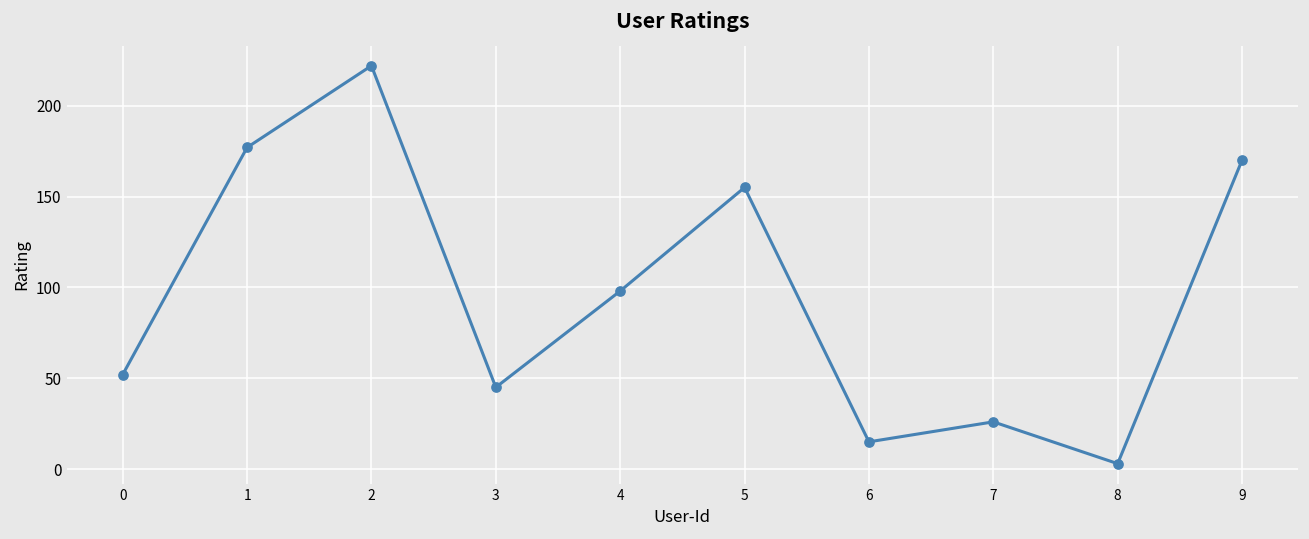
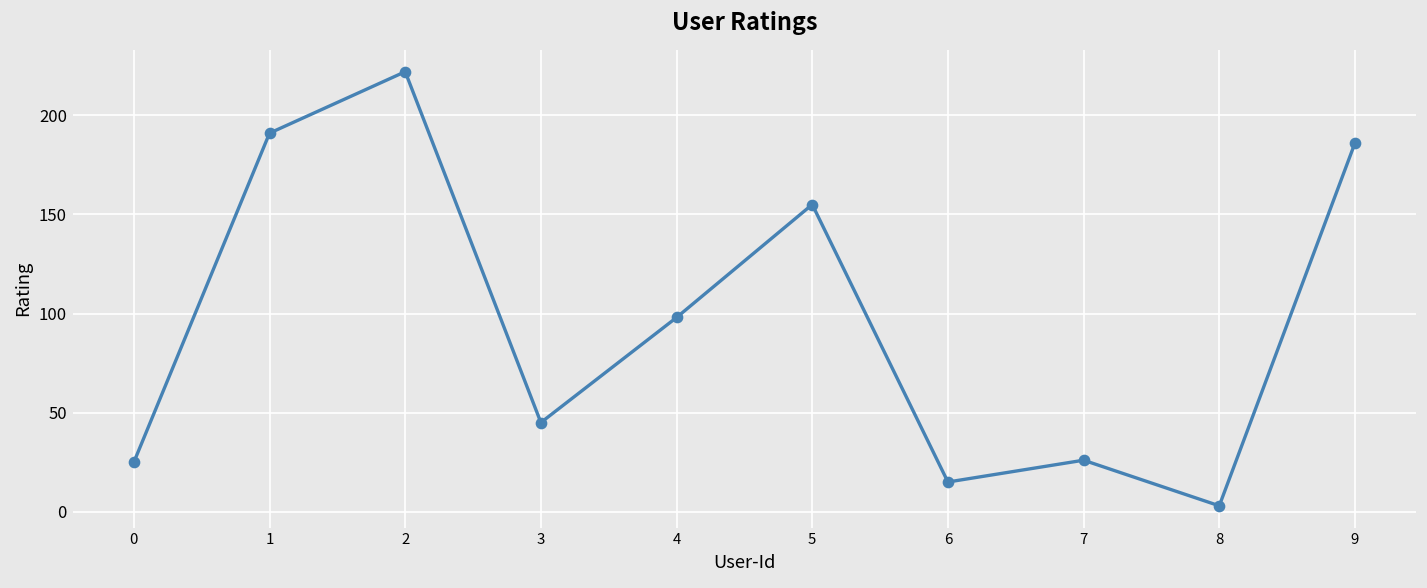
0: 52 -> 25
1: 177 -> 191
9: 170 -> 186
